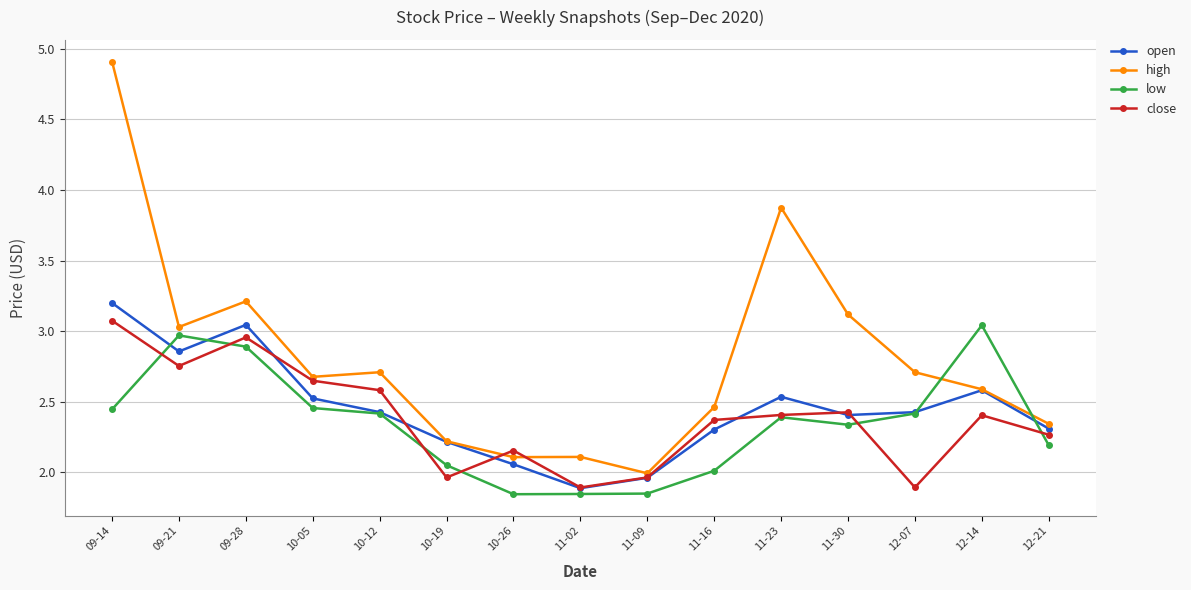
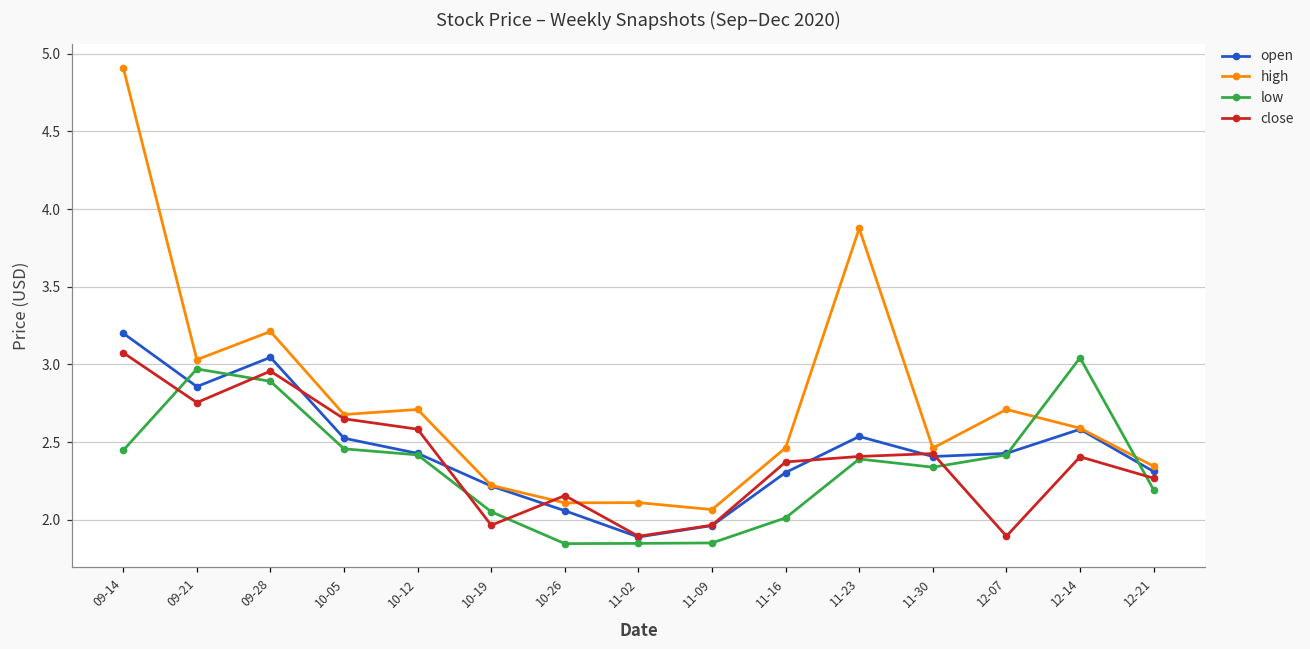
high, 11-09: 1.99 -> 2.07
high, 11-30: 3.12 -> 2.46
